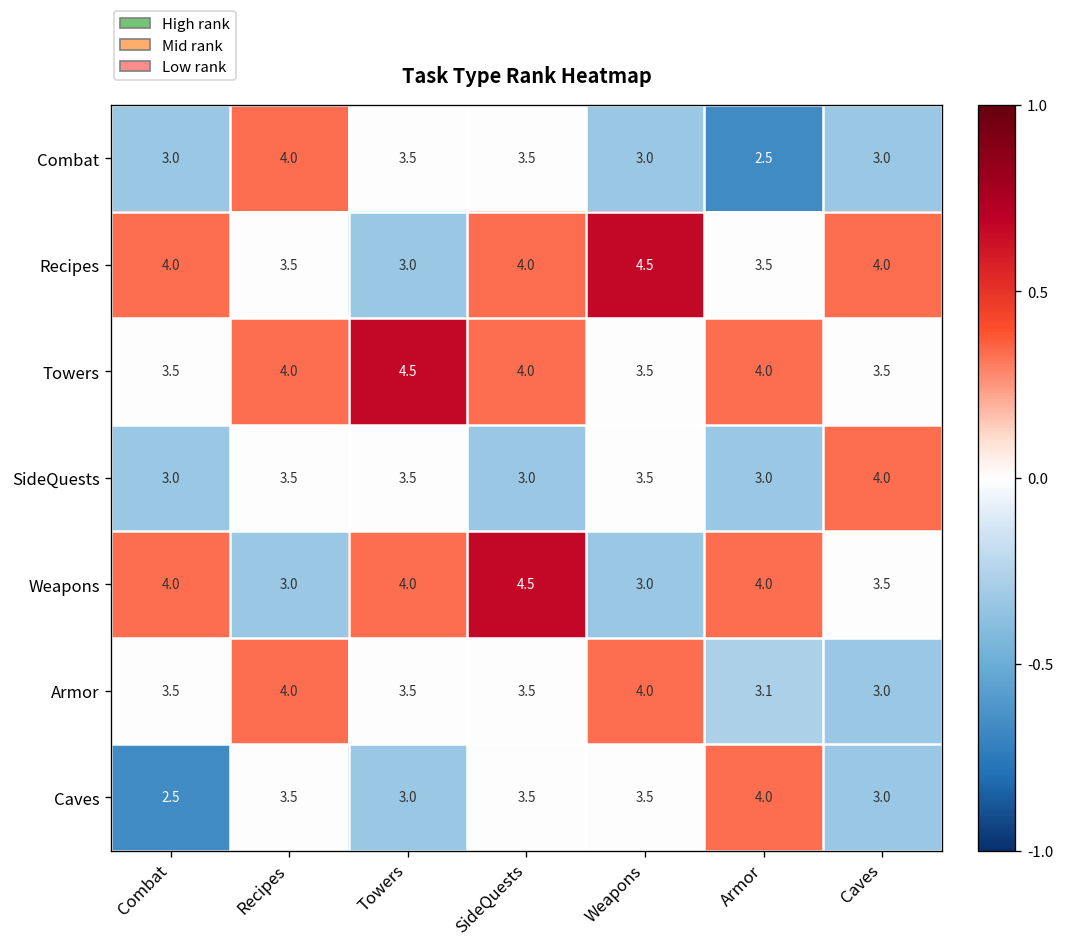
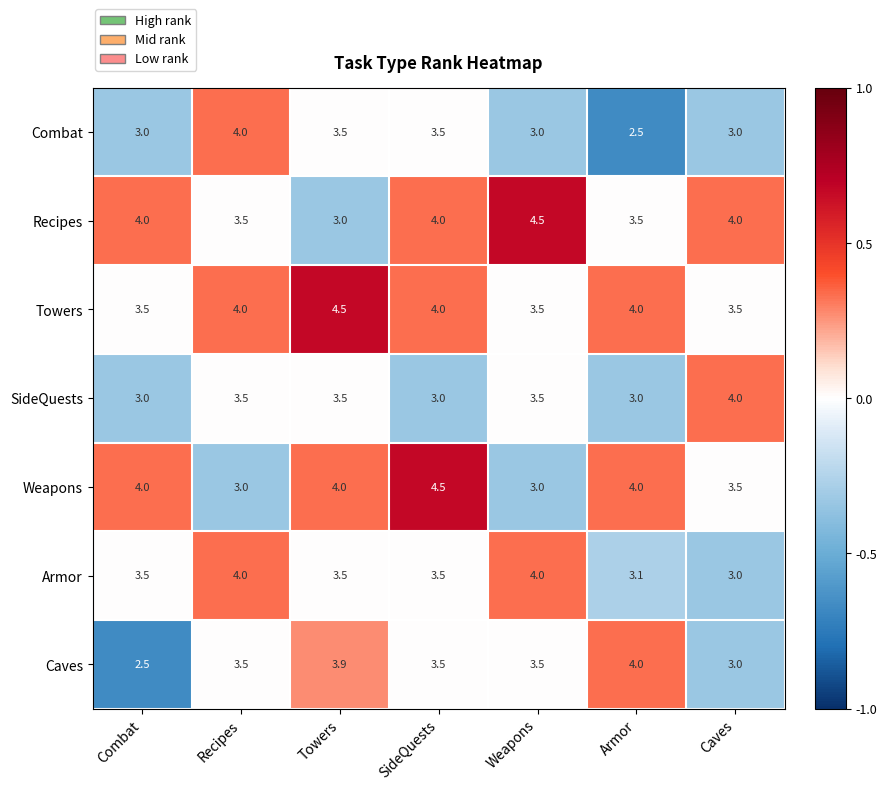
Caves, Towers: 3.0 -> 3.9
